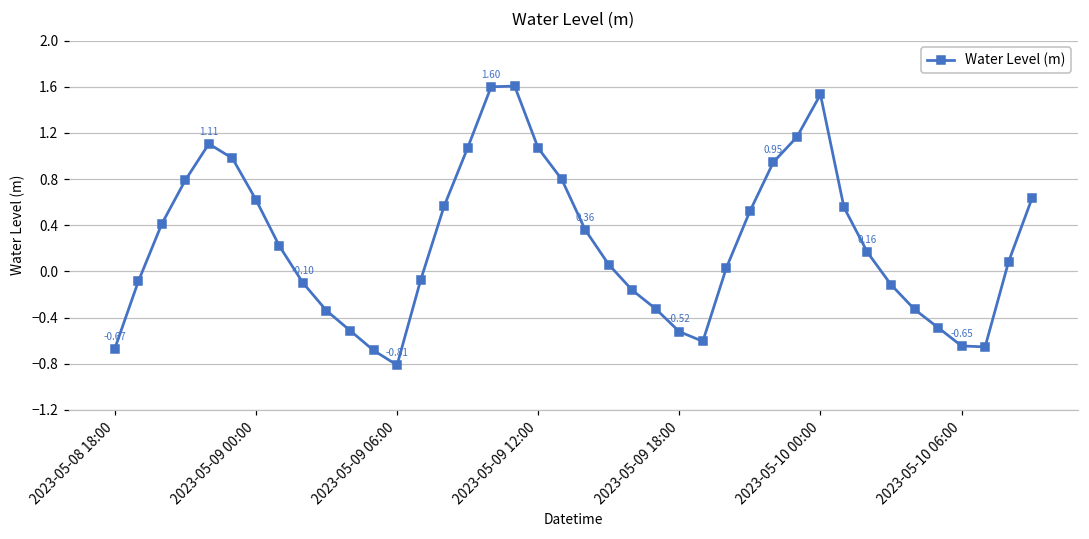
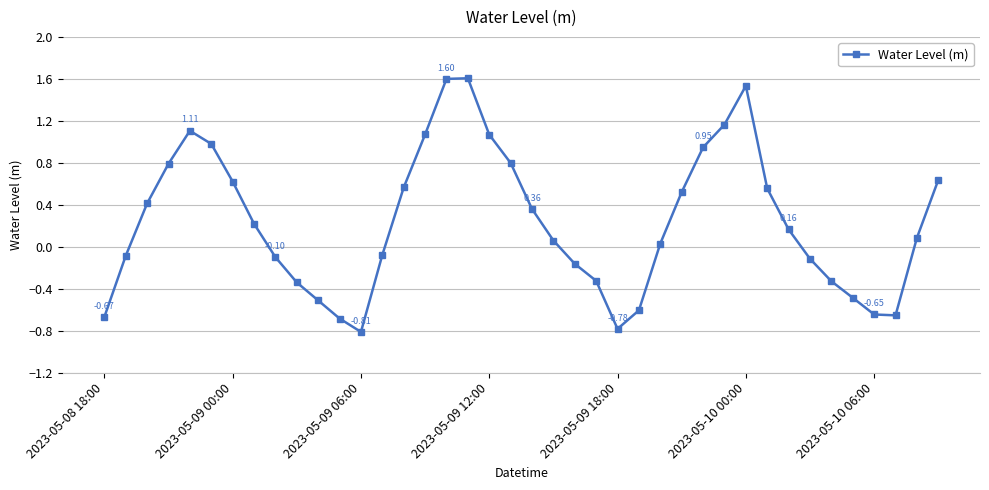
2023-05-09 18:00: -0.52 -> -0.78
